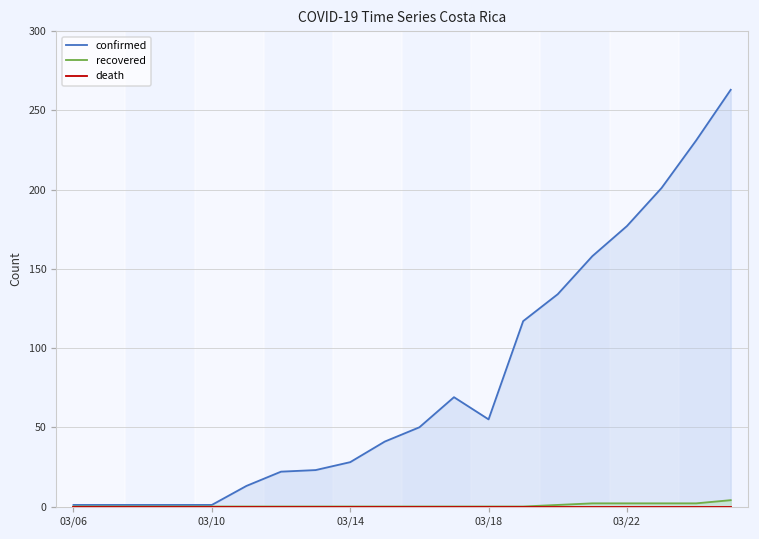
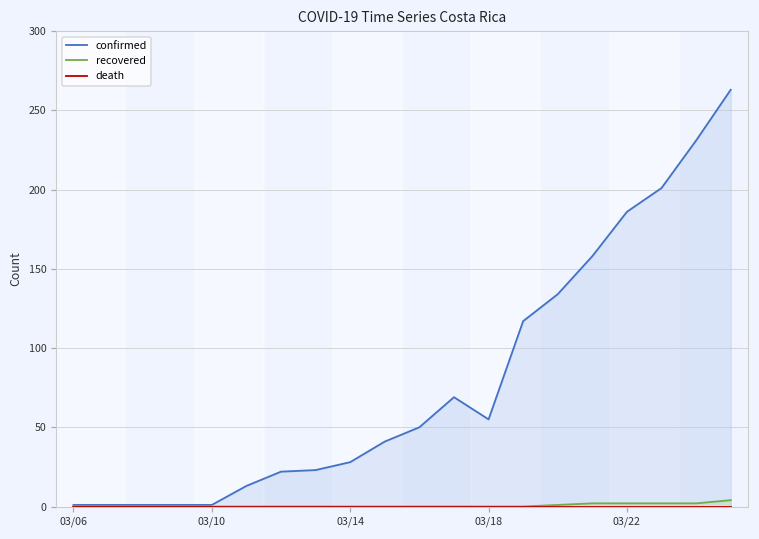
confirmed, 03/22: 177 -> 186
